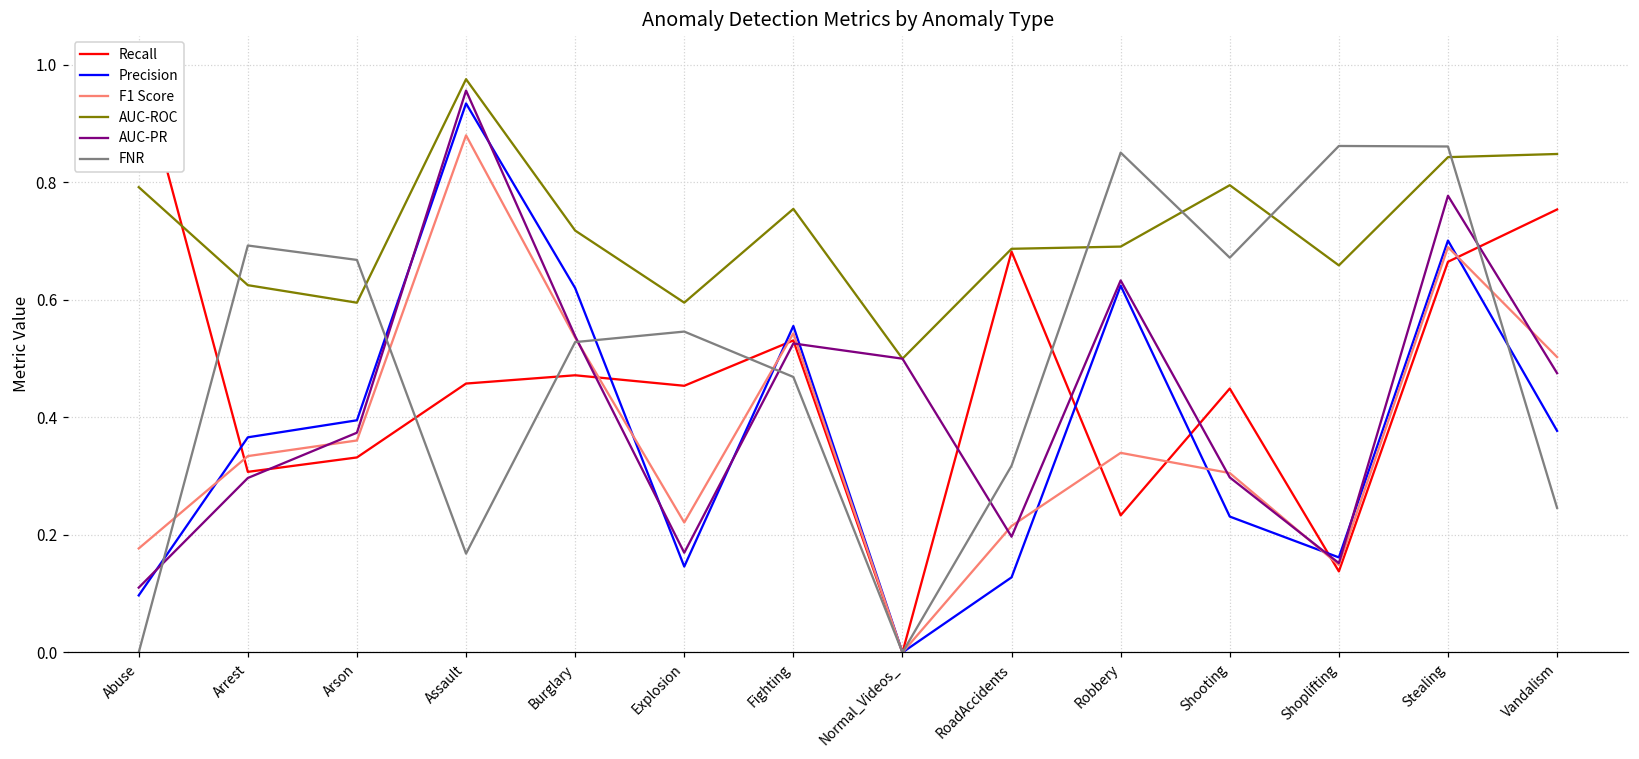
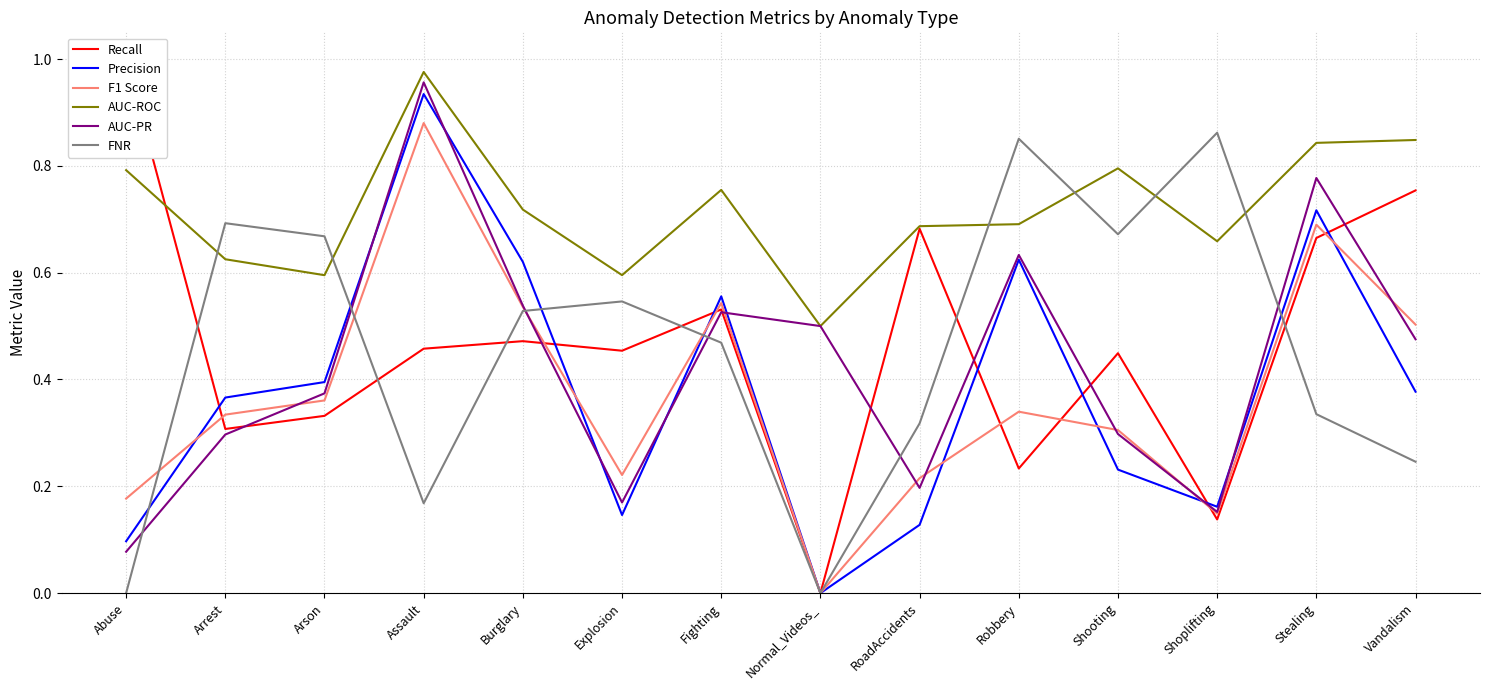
AUC-PR, Abuse: 0.11 -> 0.08
Precision, Stealing: 0.70 -> 0.72
FNR, Stealing: 0.86 -> 0.34
